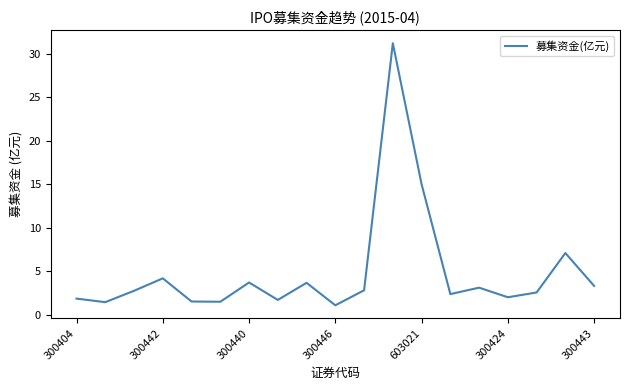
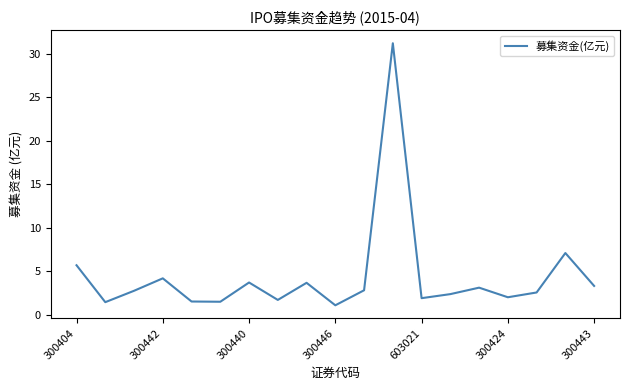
300404: 2 -> 6
603021: 15 -> 2
